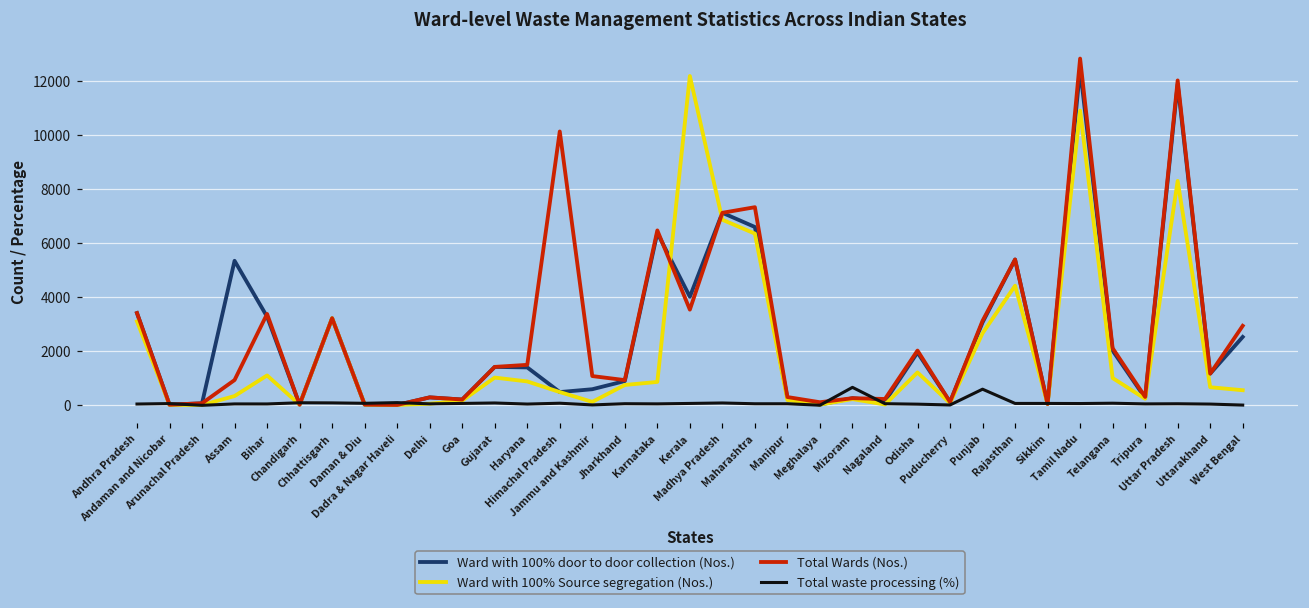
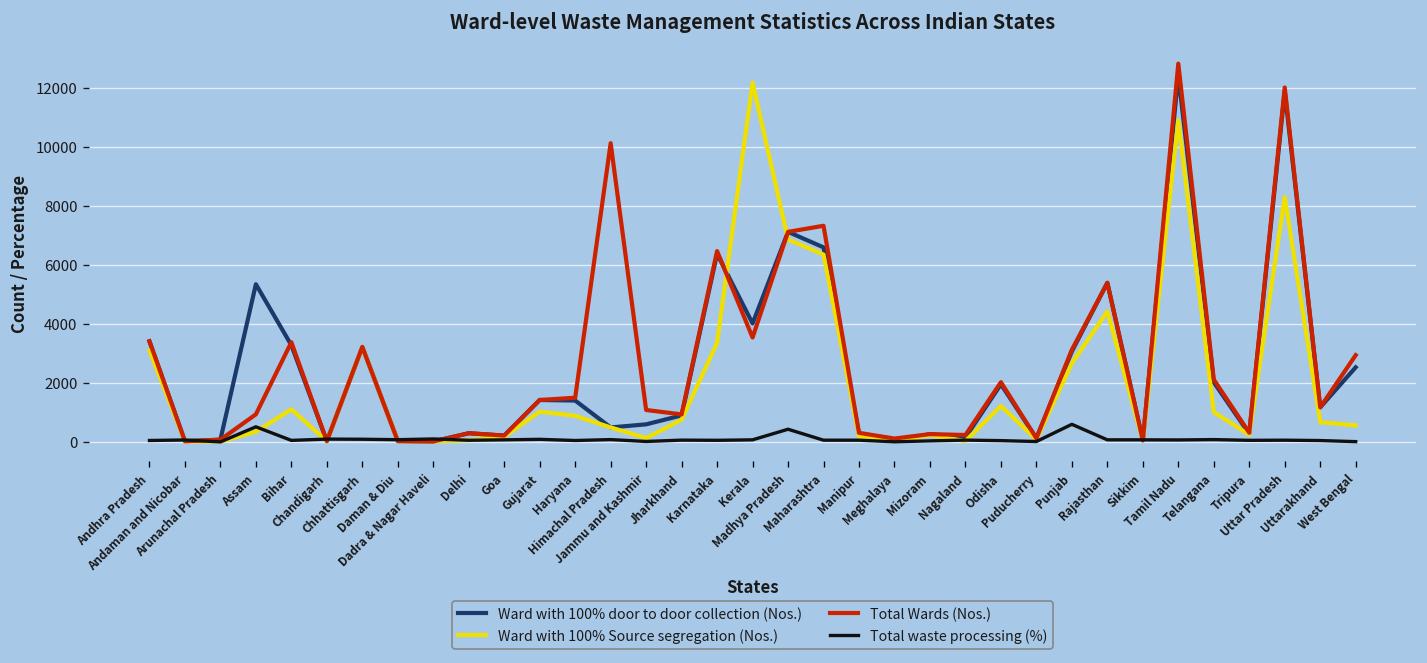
Total waste processing (%), Assam: 100 -> 500
Ward with 100% Source segregation (Nos.), Karnataka: 900 -> 3400
Total waste processing (%), Madhya Pradesh: 100 -> 400
Total waste processing (%), Mizoram: 700 -> 0
